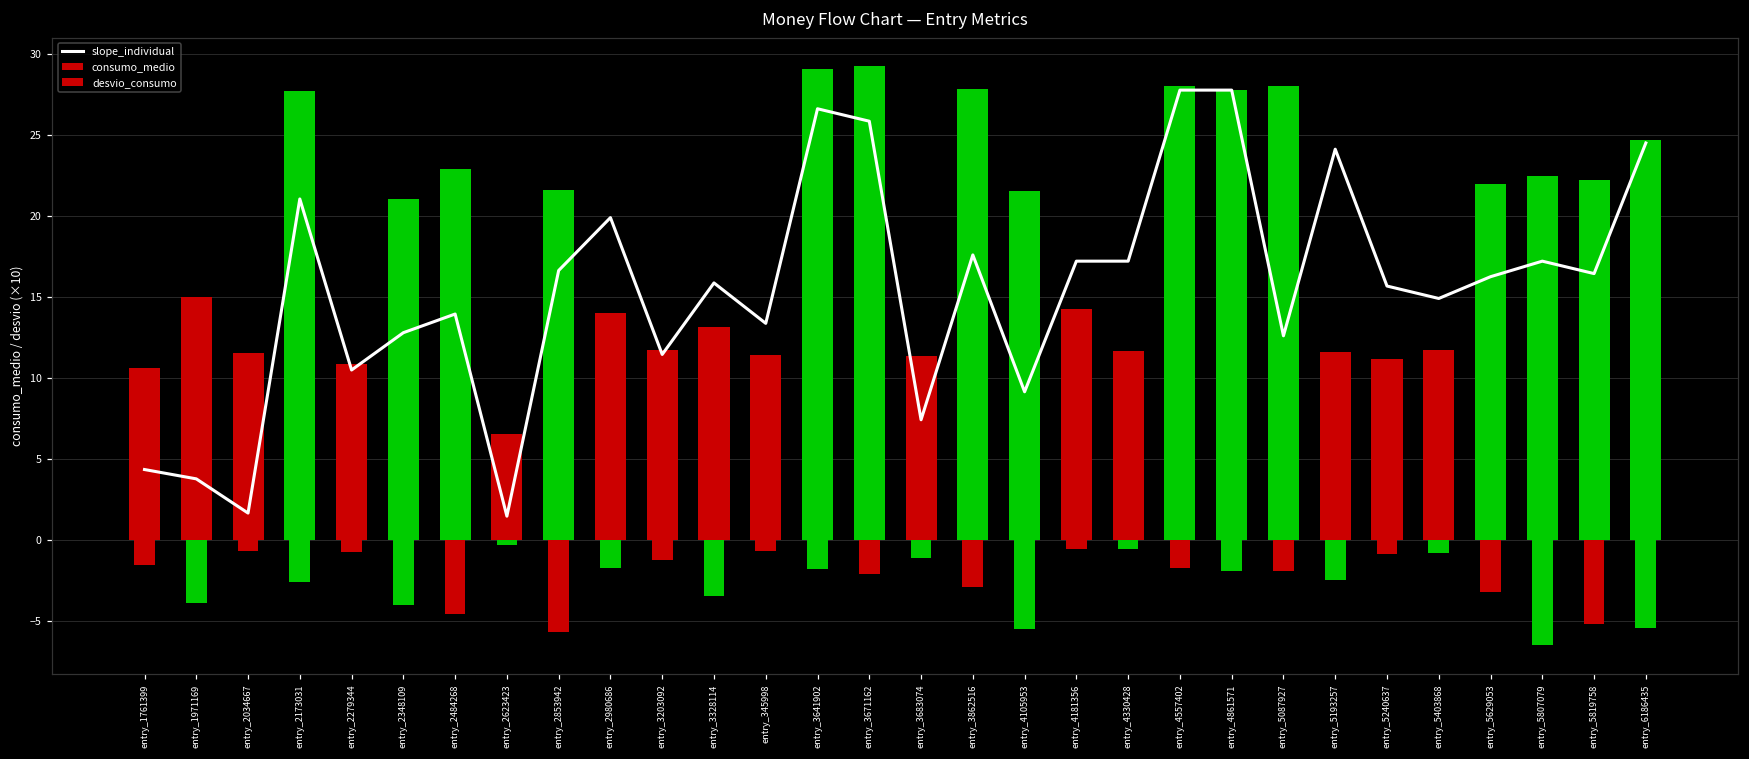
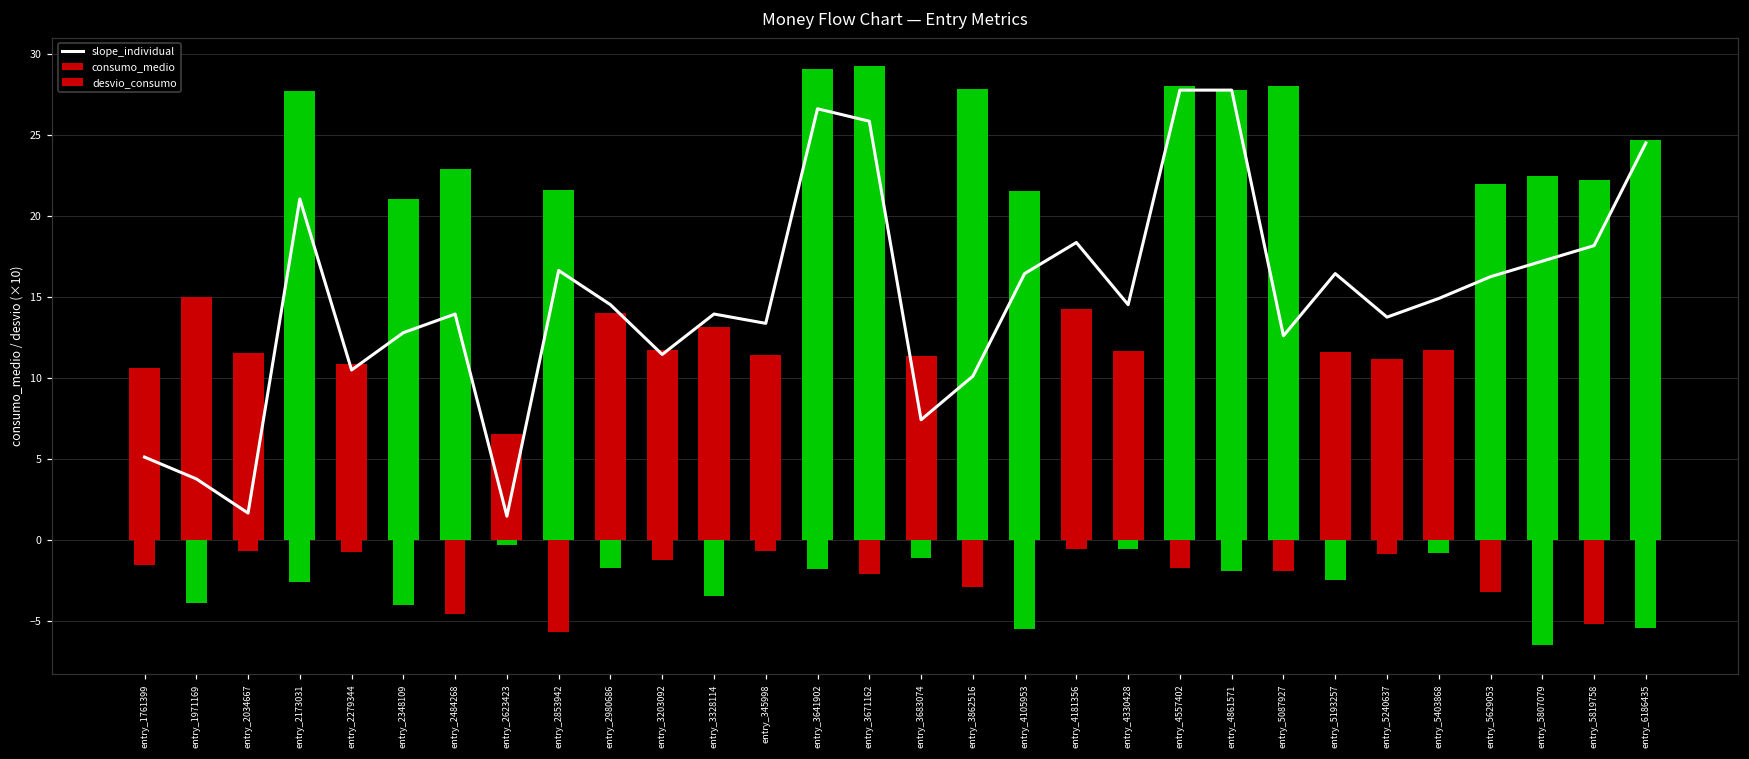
slope_individual, entry_1761399: 4.3 -> 5.1
slope_individual, entry_2980686: 19.9 -> 14.5
slope_individual, entry_3328114: 15.9 -> 14.0
slope_individual, entry_3862516: 17.6 -> 10.1
slope_individual, entry_4105953: 9.1 -> 16.4
slope_individual, entry_4181356: 17.2 -> 18.4
slope_individual, entry_4330428: 17.2 -> 14.5
slope_individual, entry_5193257: 24.1 -> 16.4
slope_individual, entry_5240637: 15.7 -> 13.8
slope_individual, entry_5819758: 16.4 -> 18.2
